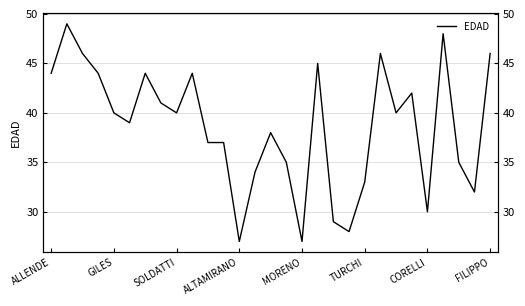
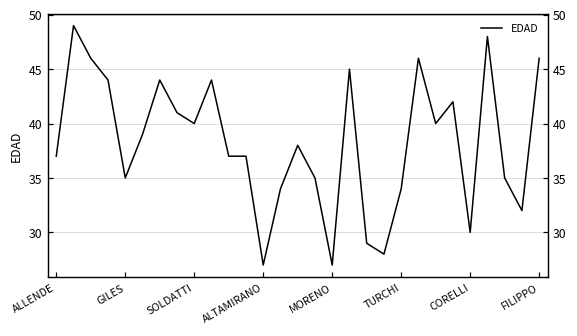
ALLENDE: 44 -> 37
GILES: 40 -> 35
TURCHI: 33 -> 34
